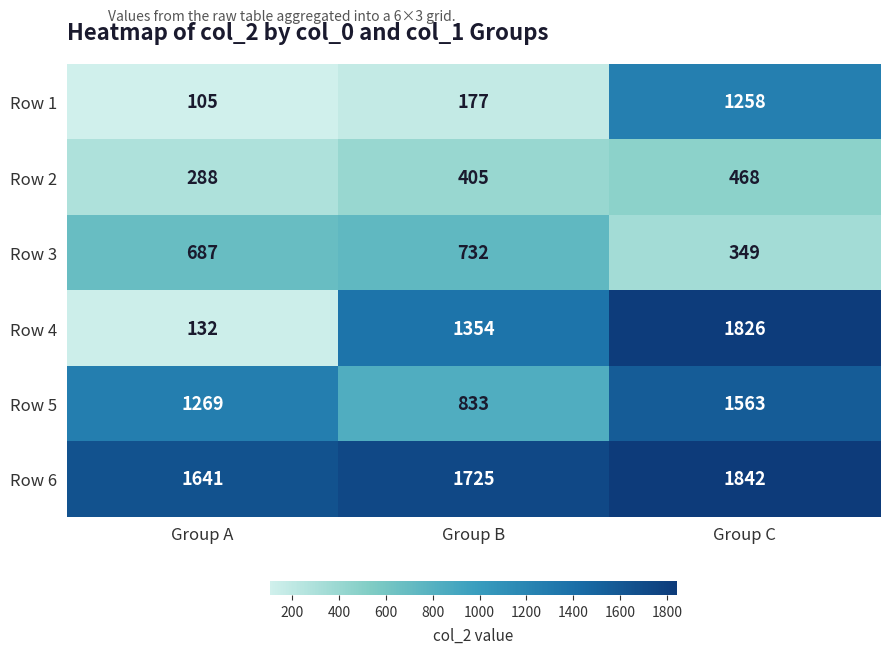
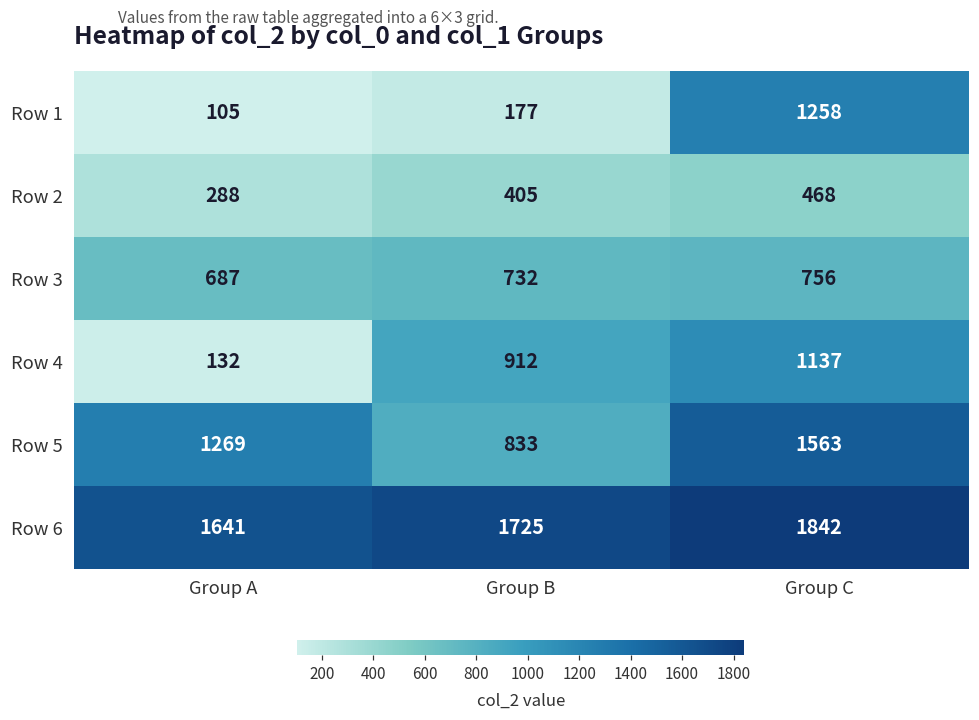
Row 3, Group C: 349 -> 756
Row 4, Group B: 1354 -> 912
Row 4, Group C: 1826 -> 1137
